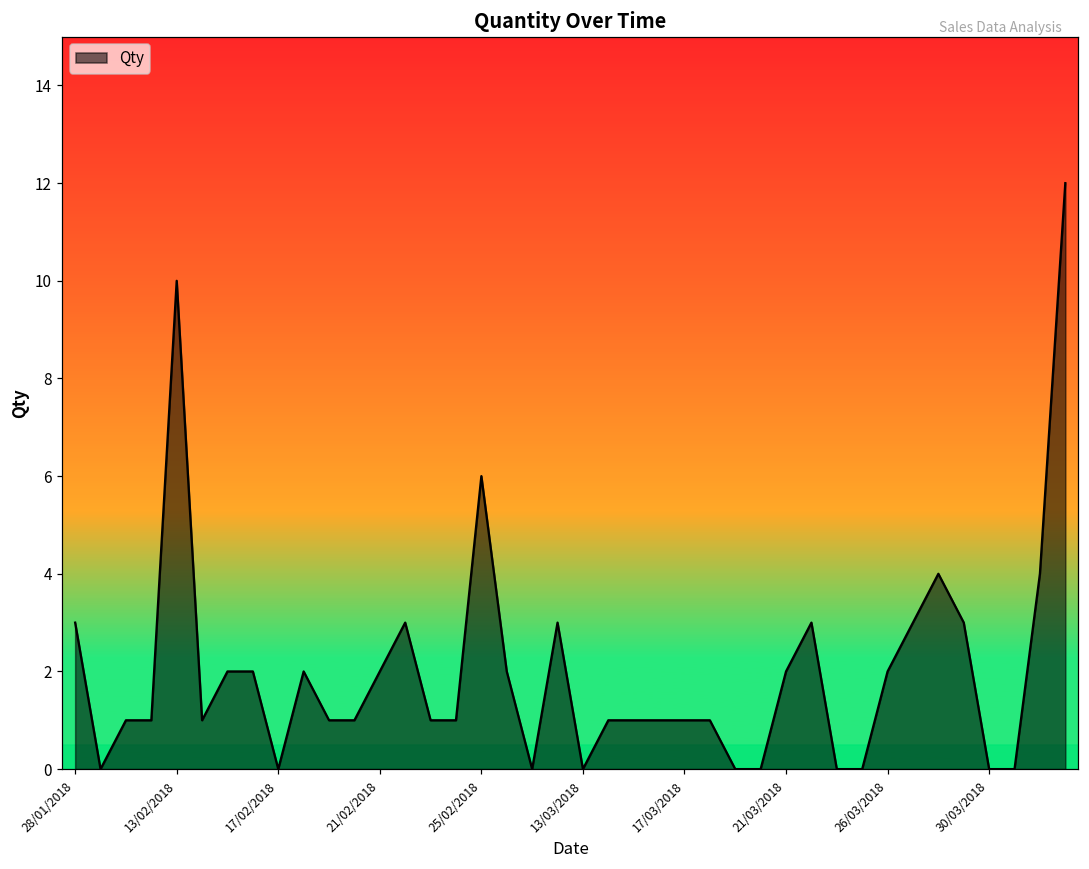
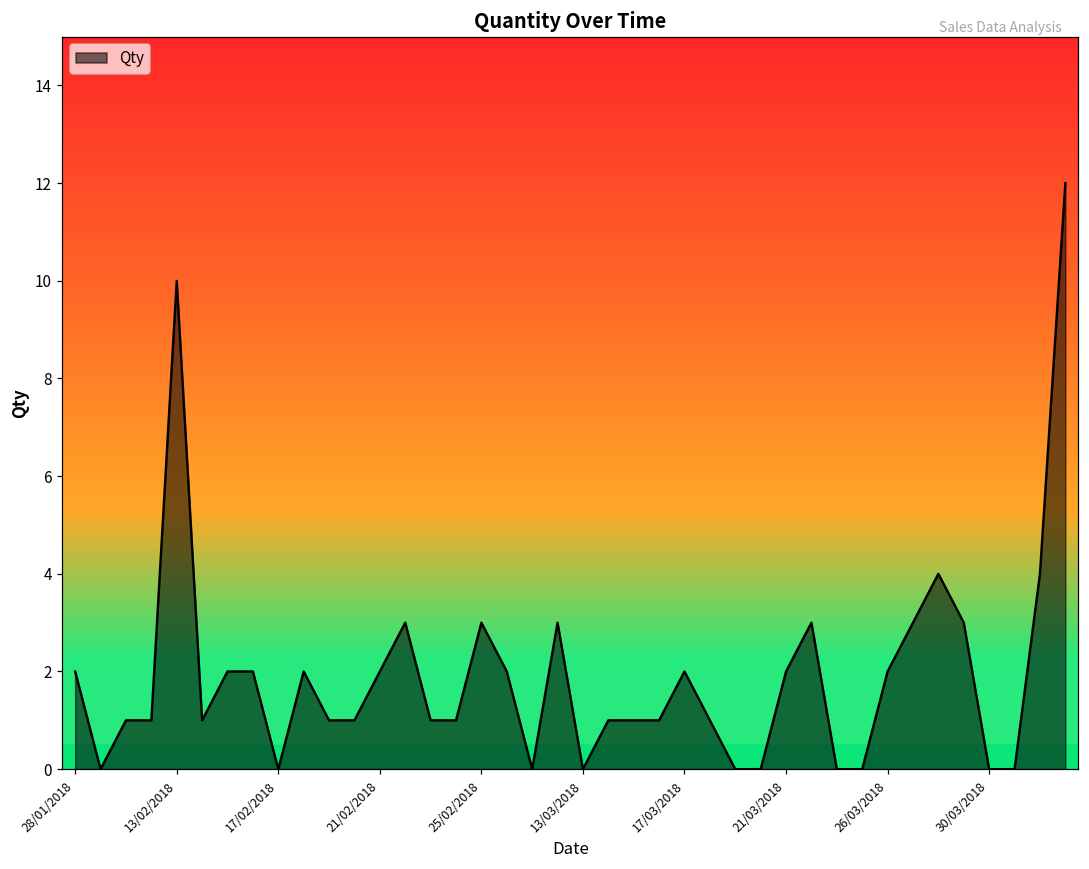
28/01/2018: 3 -> 2
25/02/2018: 6 -> 3
17/03/2018: 1 -> 2
